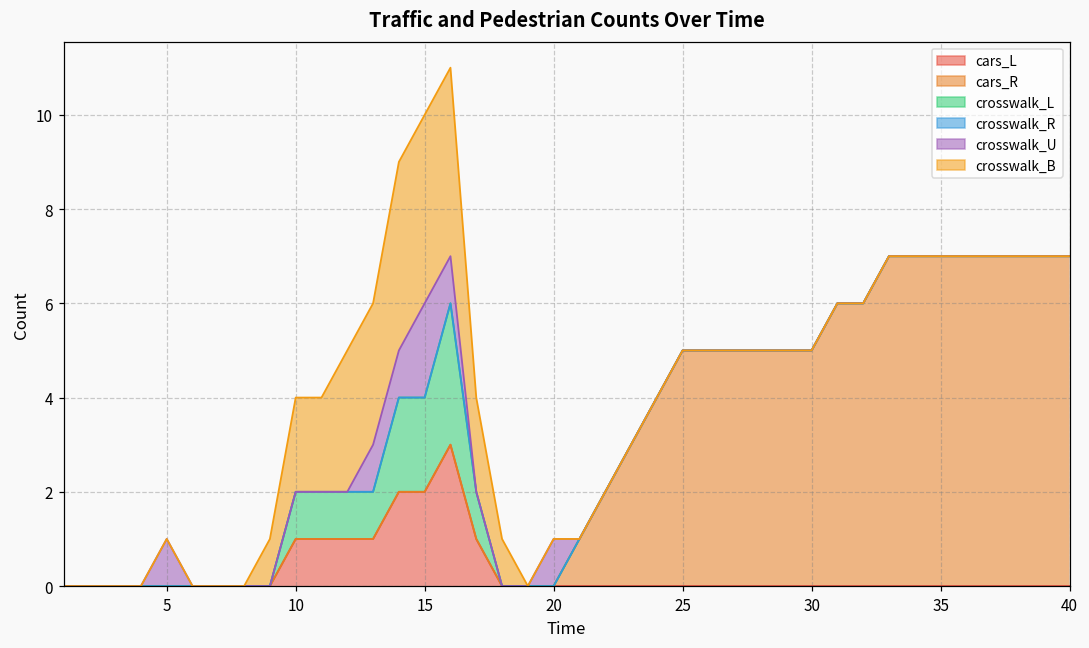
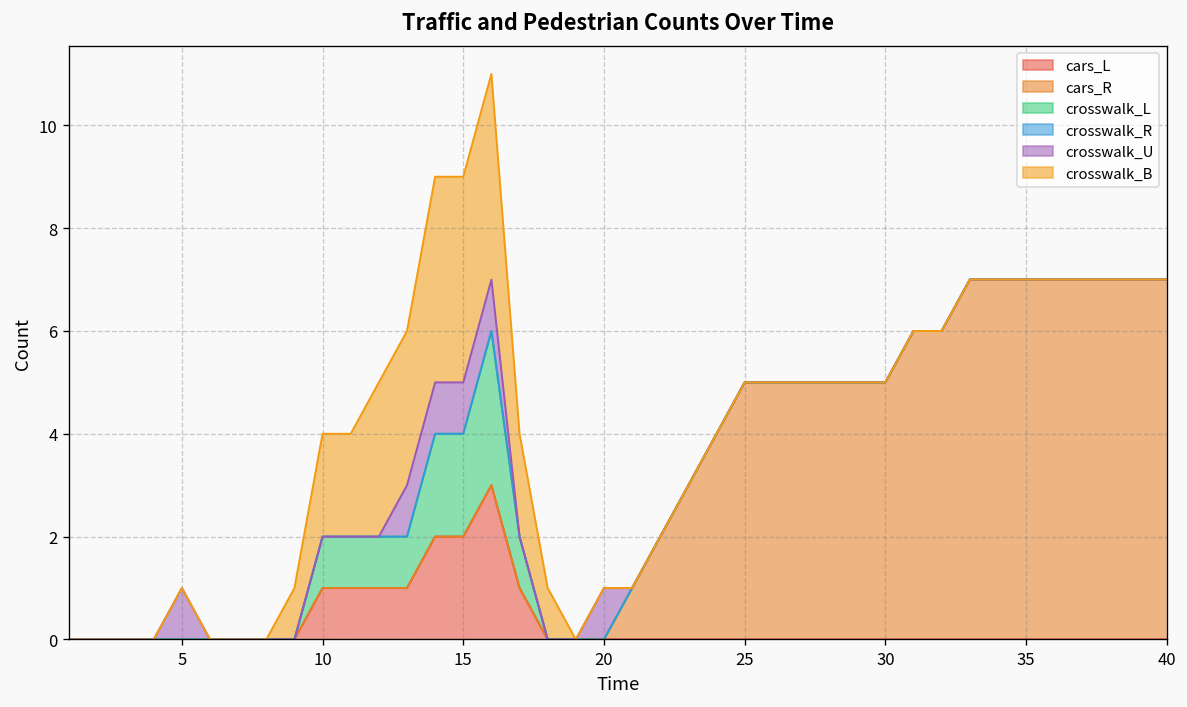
crosswalk_U, 15: 2 -> 1
